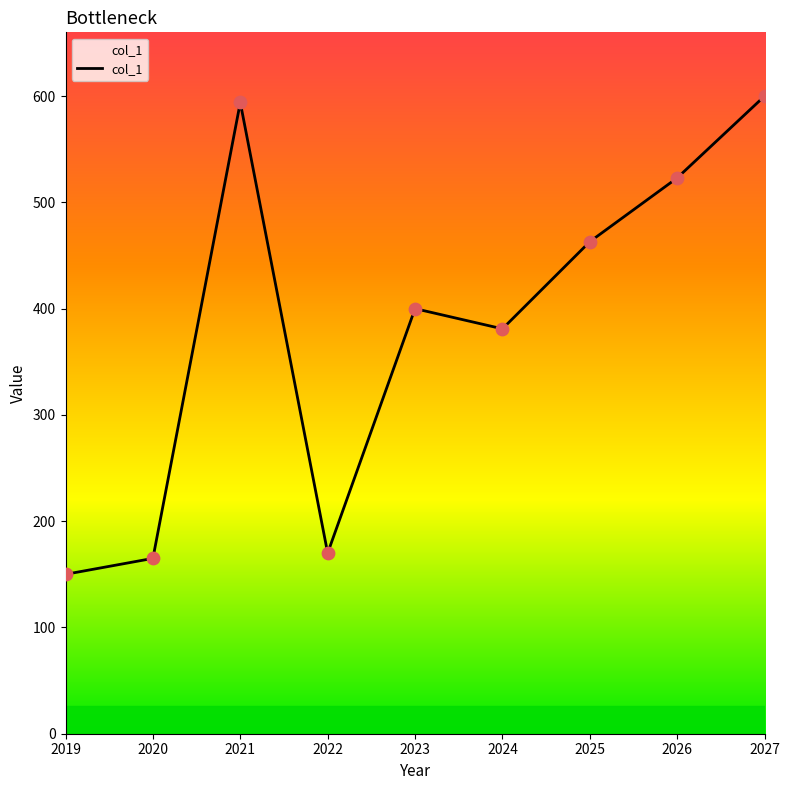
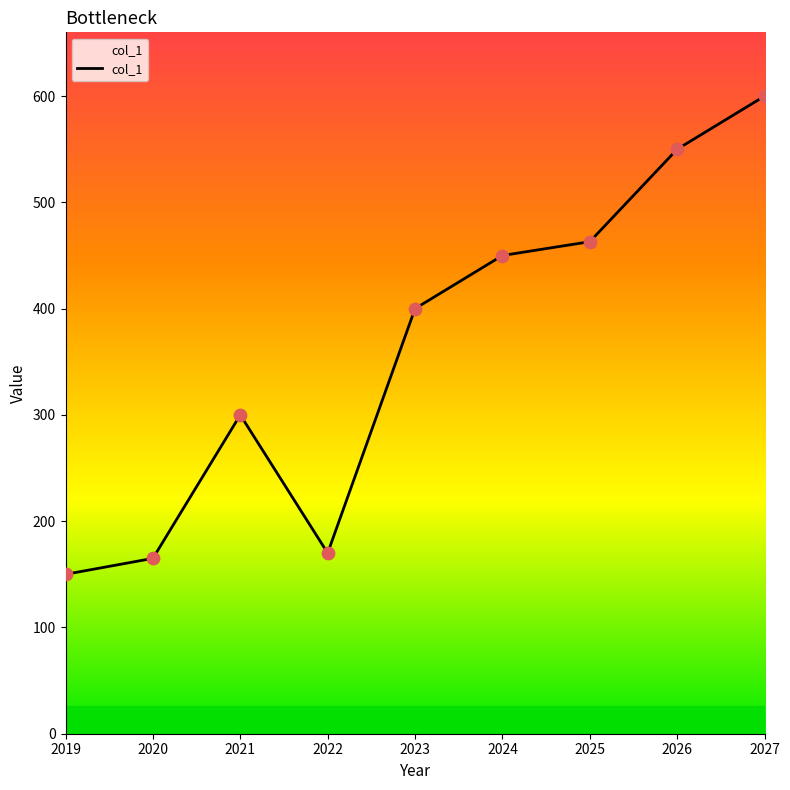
2021: 594 -> 300
2024: 381 -> 450
2026: 523 -> 550
